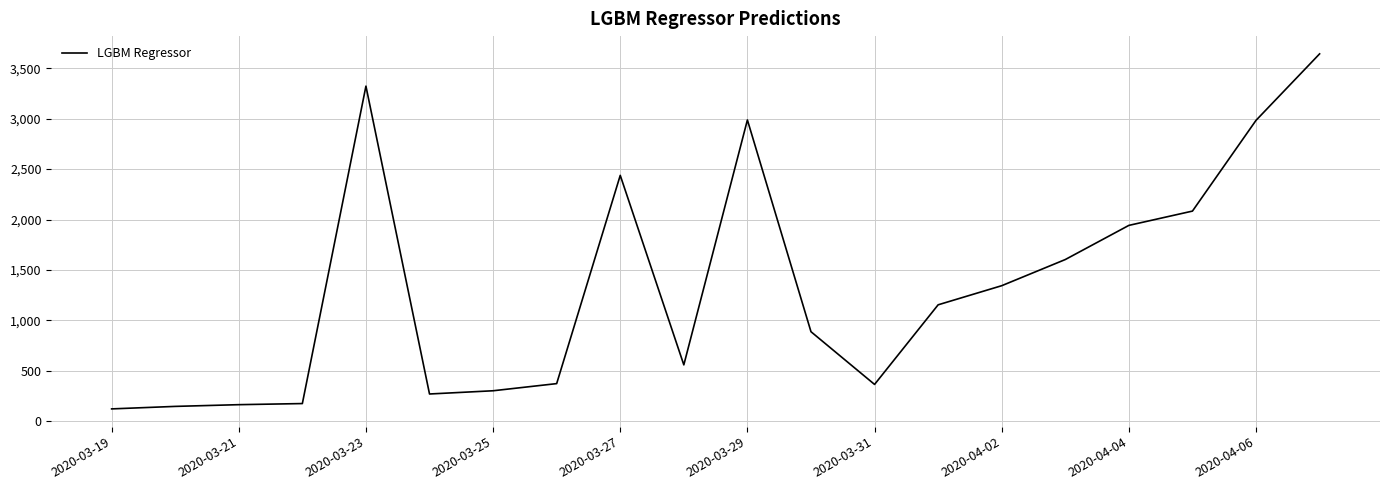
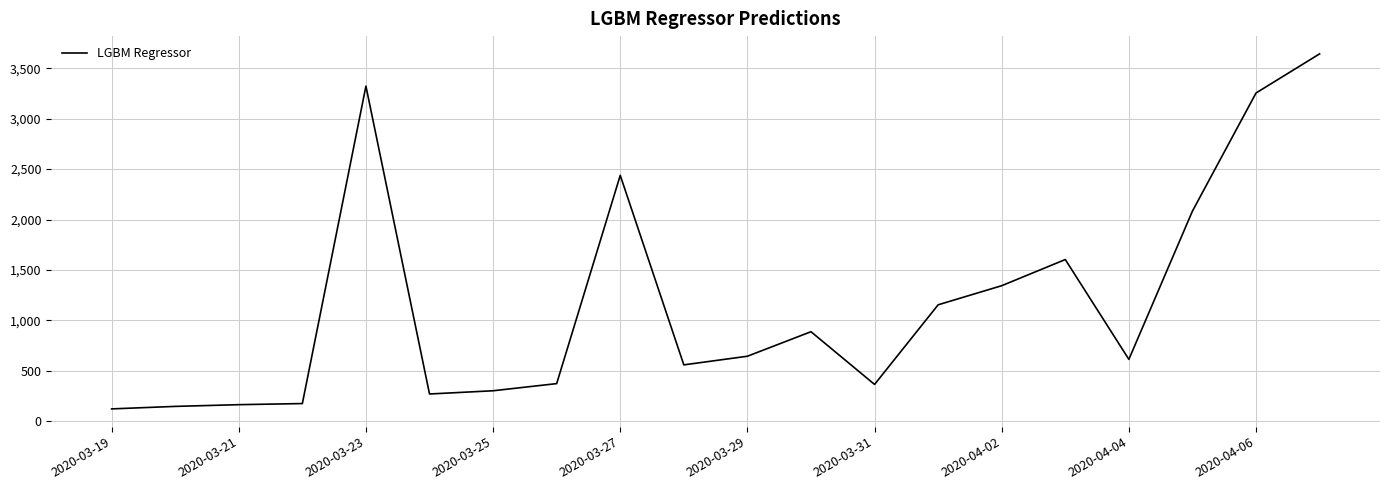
2020-03-29: 2,990 -> 640
2020-04-04: 1,940 -> 610
2020-04-06: 2,980 -> 3,250
